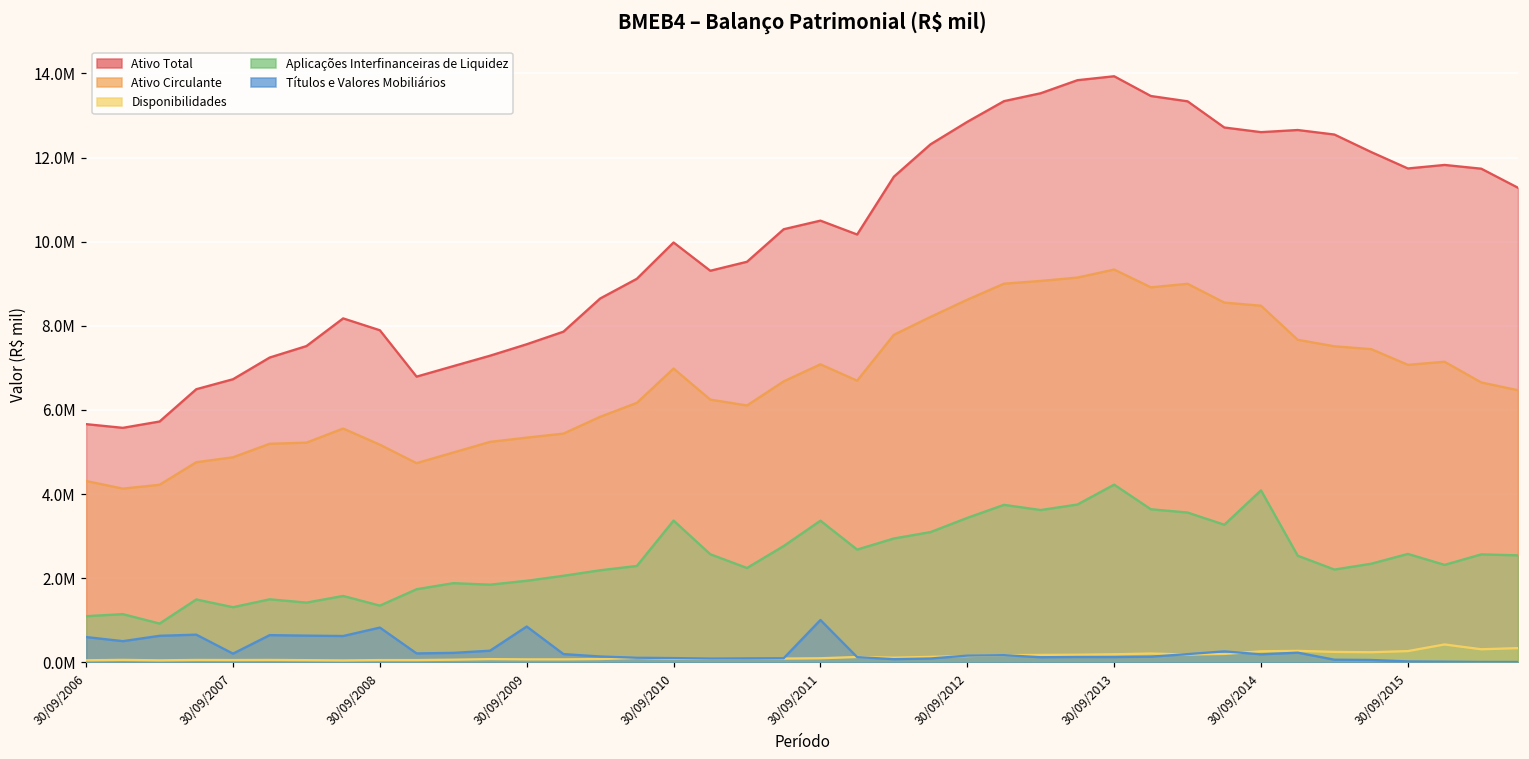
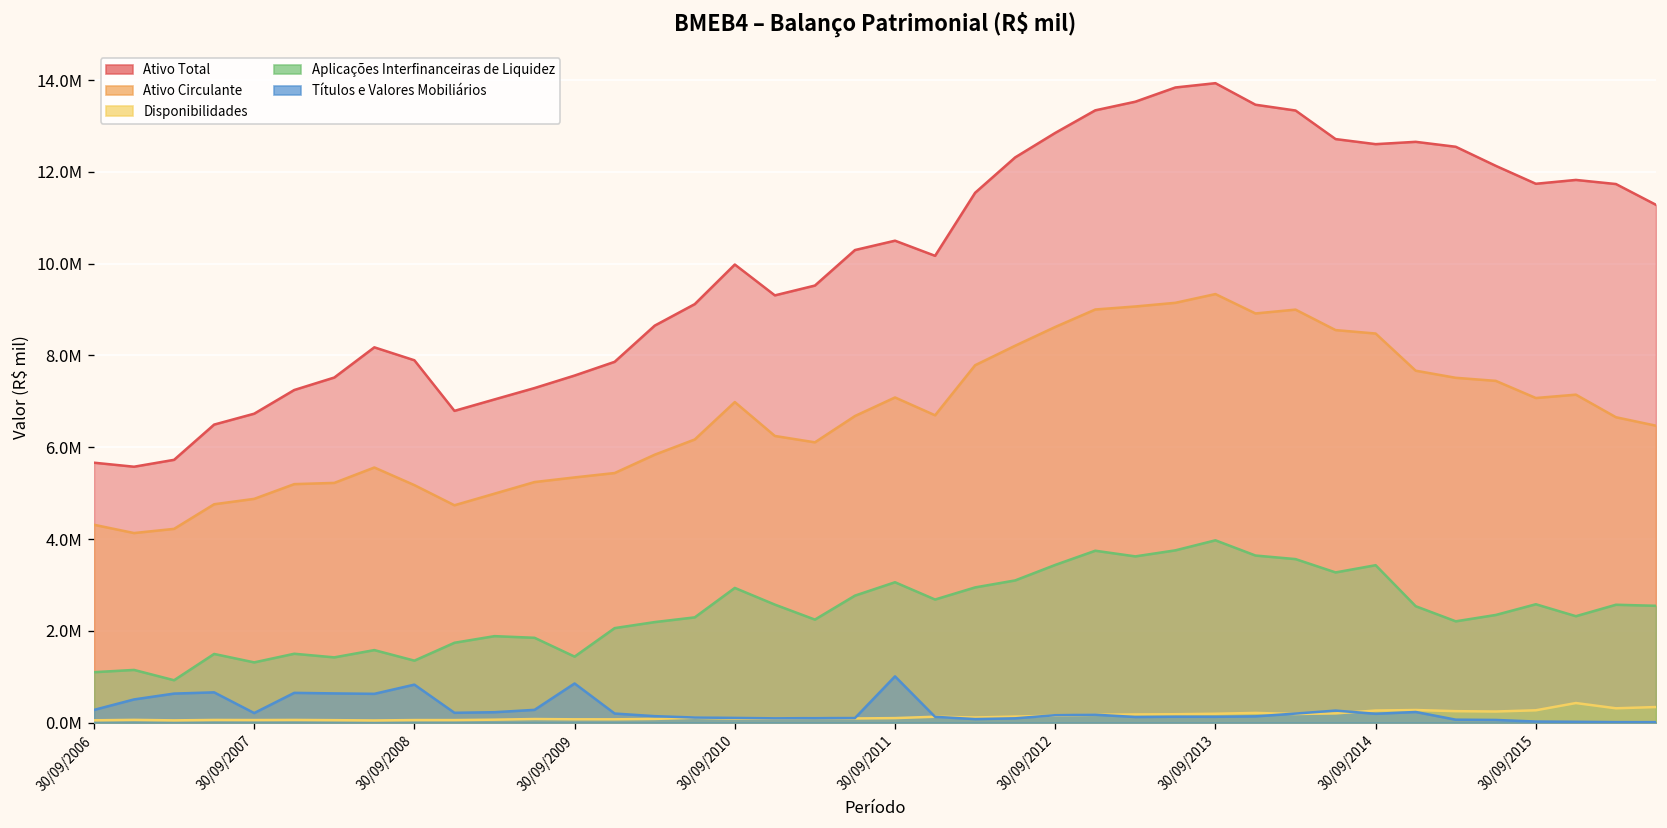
Títulos e Valores Mobiliários, 30/09/2006: 600000 -> 300000
Aplicações Interfinanceiras de Liquidez, 30/09/2009: 1900000 -> 1400000
Aplicações Interfinanceiras de Liquidez, 30/09/2010: 3400000 -> 2900000
Aplicações Interfinanceiras de Liquidez, 30/09/2011: 3400000 -> 3100000
Aplicações Interfinanceiras de Liquidez, 30/09/2013: 4200000 -> 4000000
Aplicações Interfinanceiras de Liquidez, 30/09/2014: 4100000 -> 3400000
